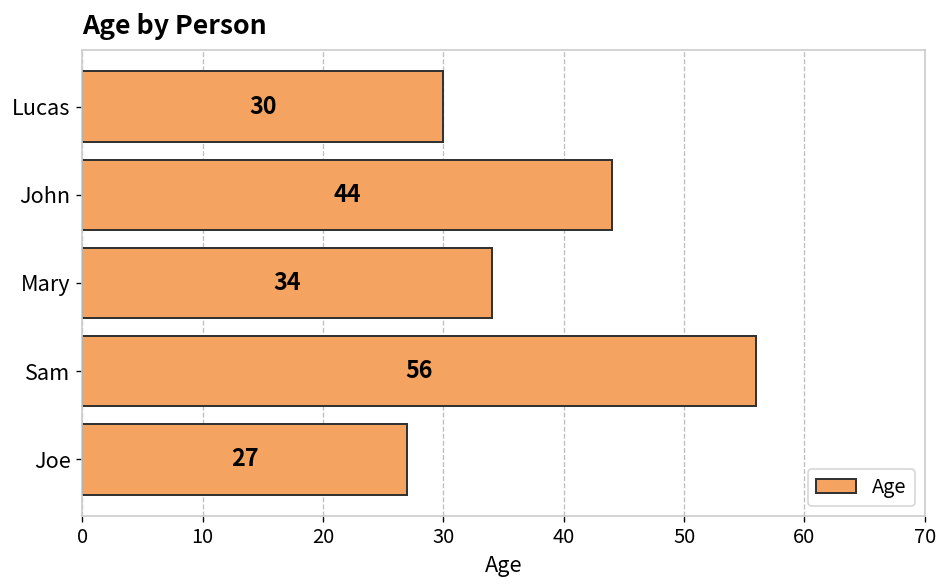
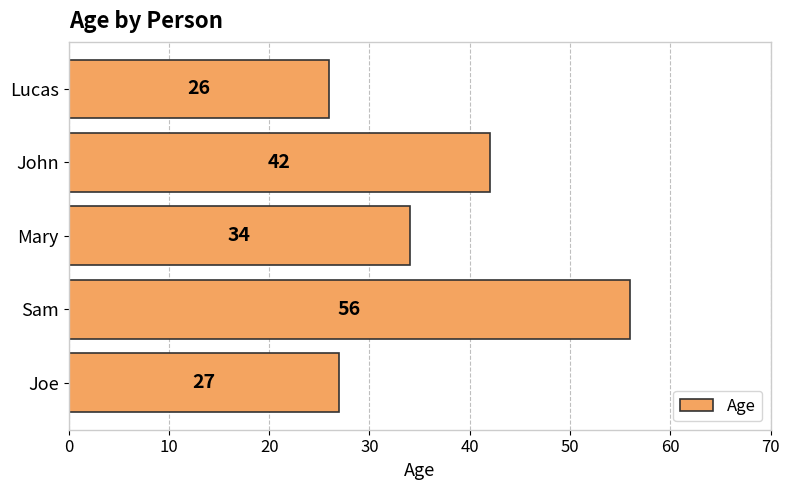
Lucas: 30 -> 26
John: 44 -> 42
